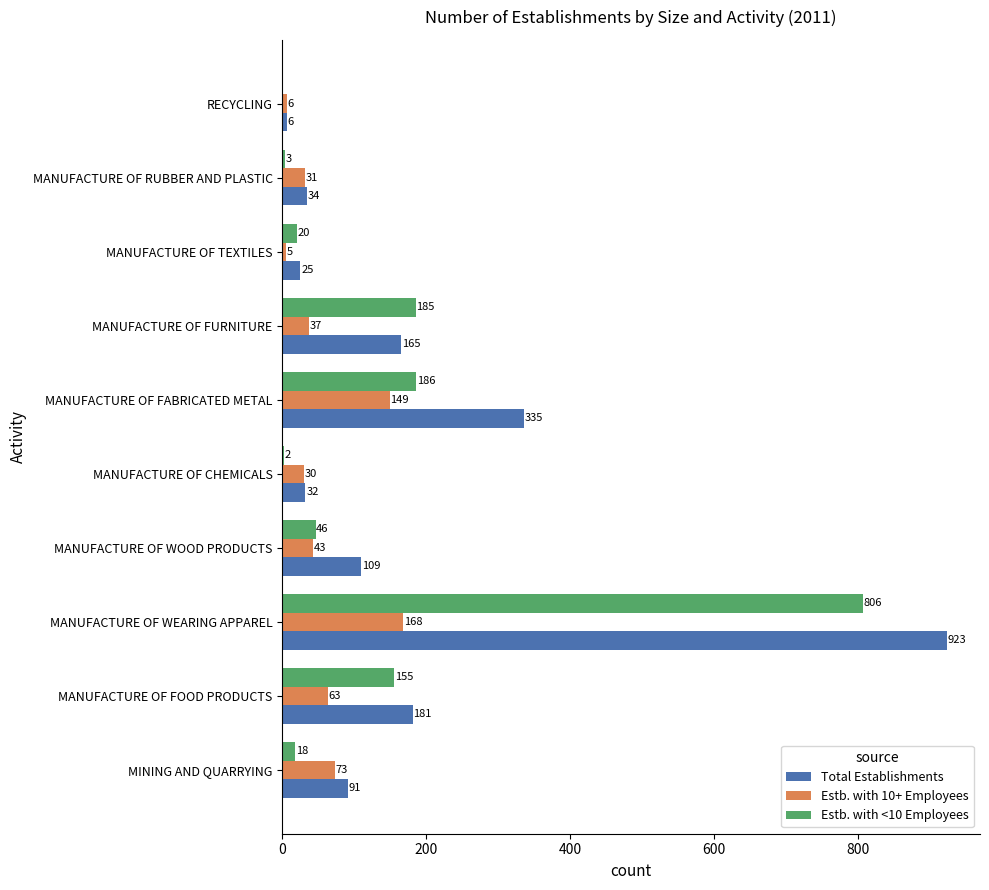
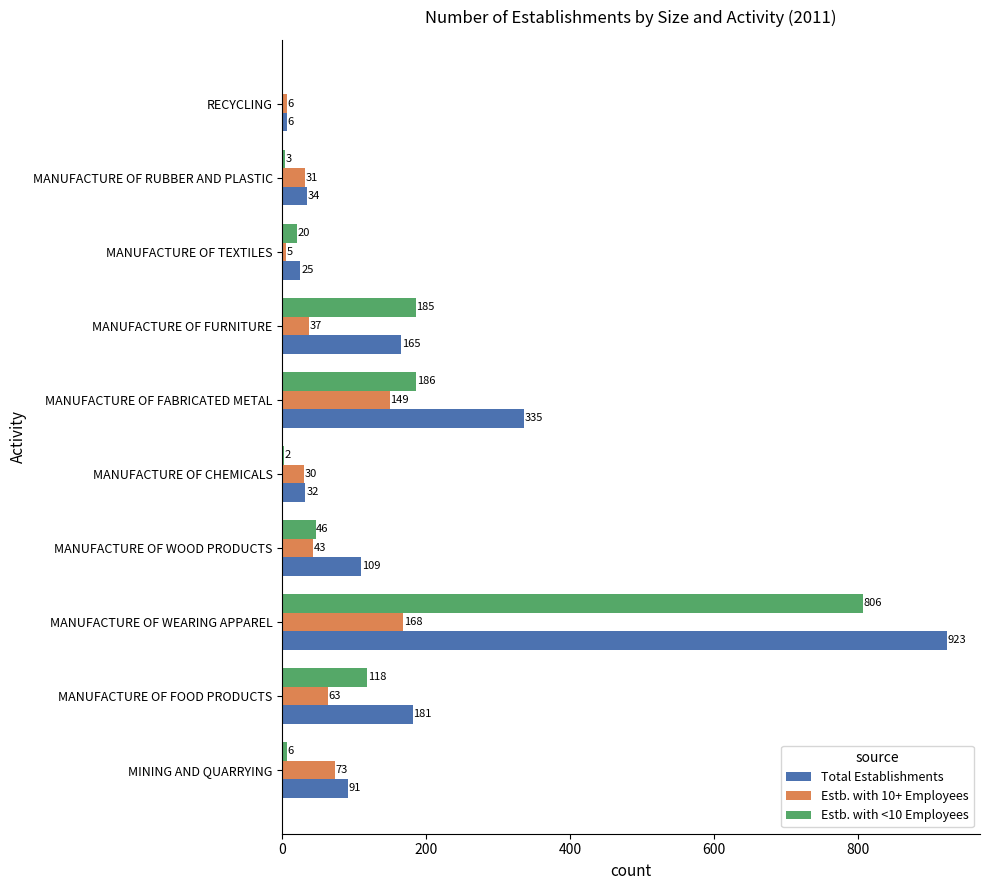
Estb. with <10 Employees, MANUFACTURE OF FOOD PRODUCTS: 155 -> 118
Estb. with <10 Employees, MINING AND QUARRYING: 18 -> 6
